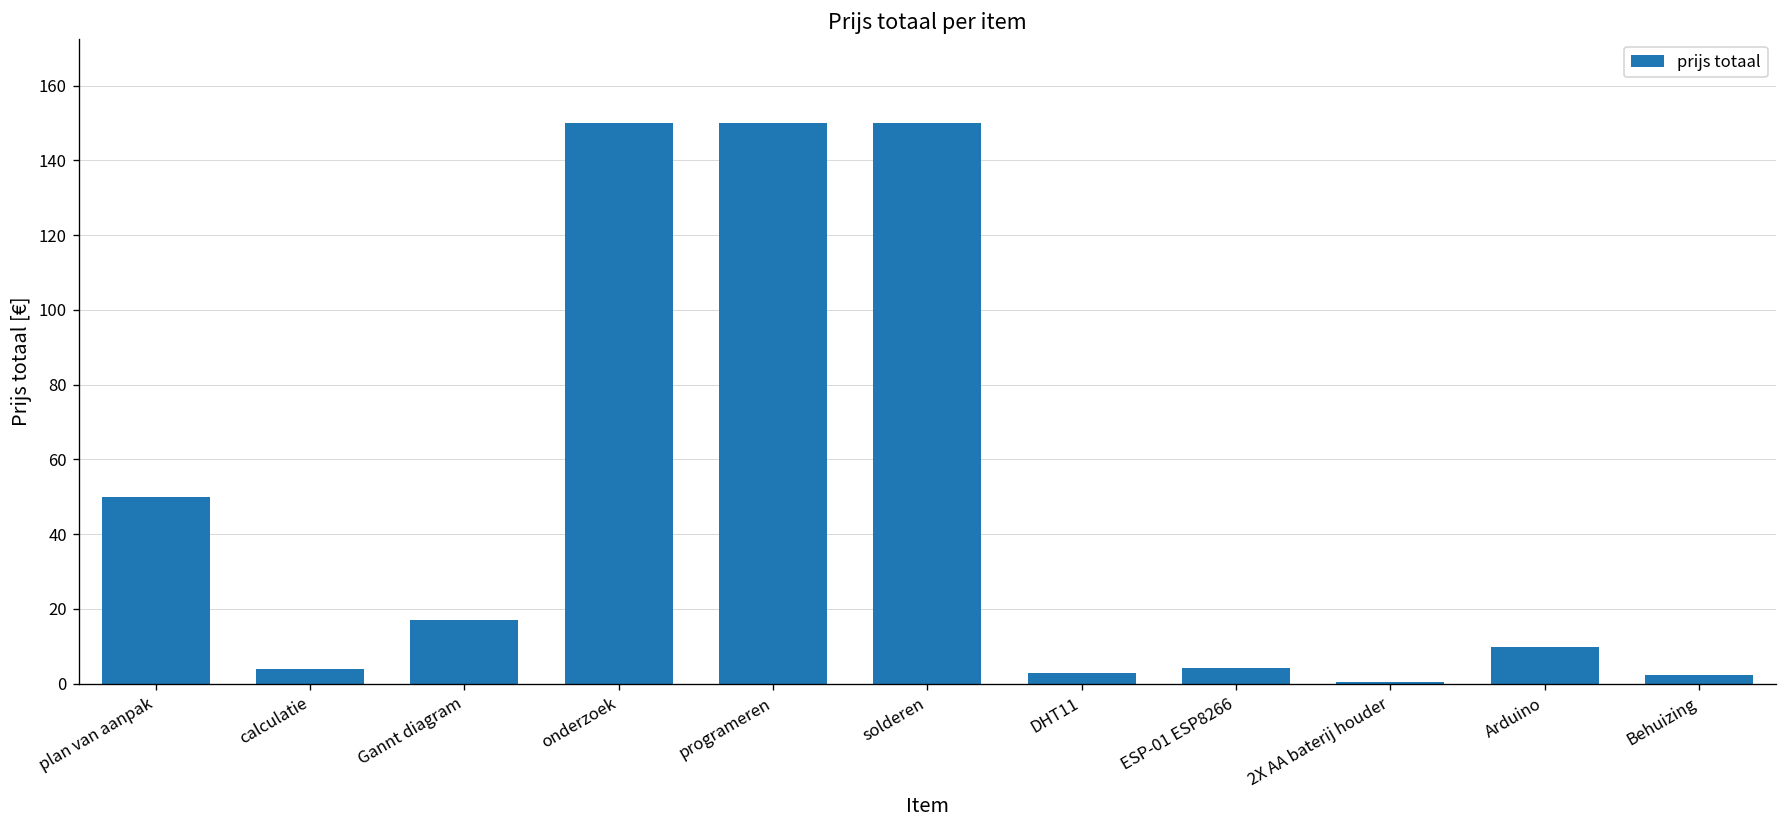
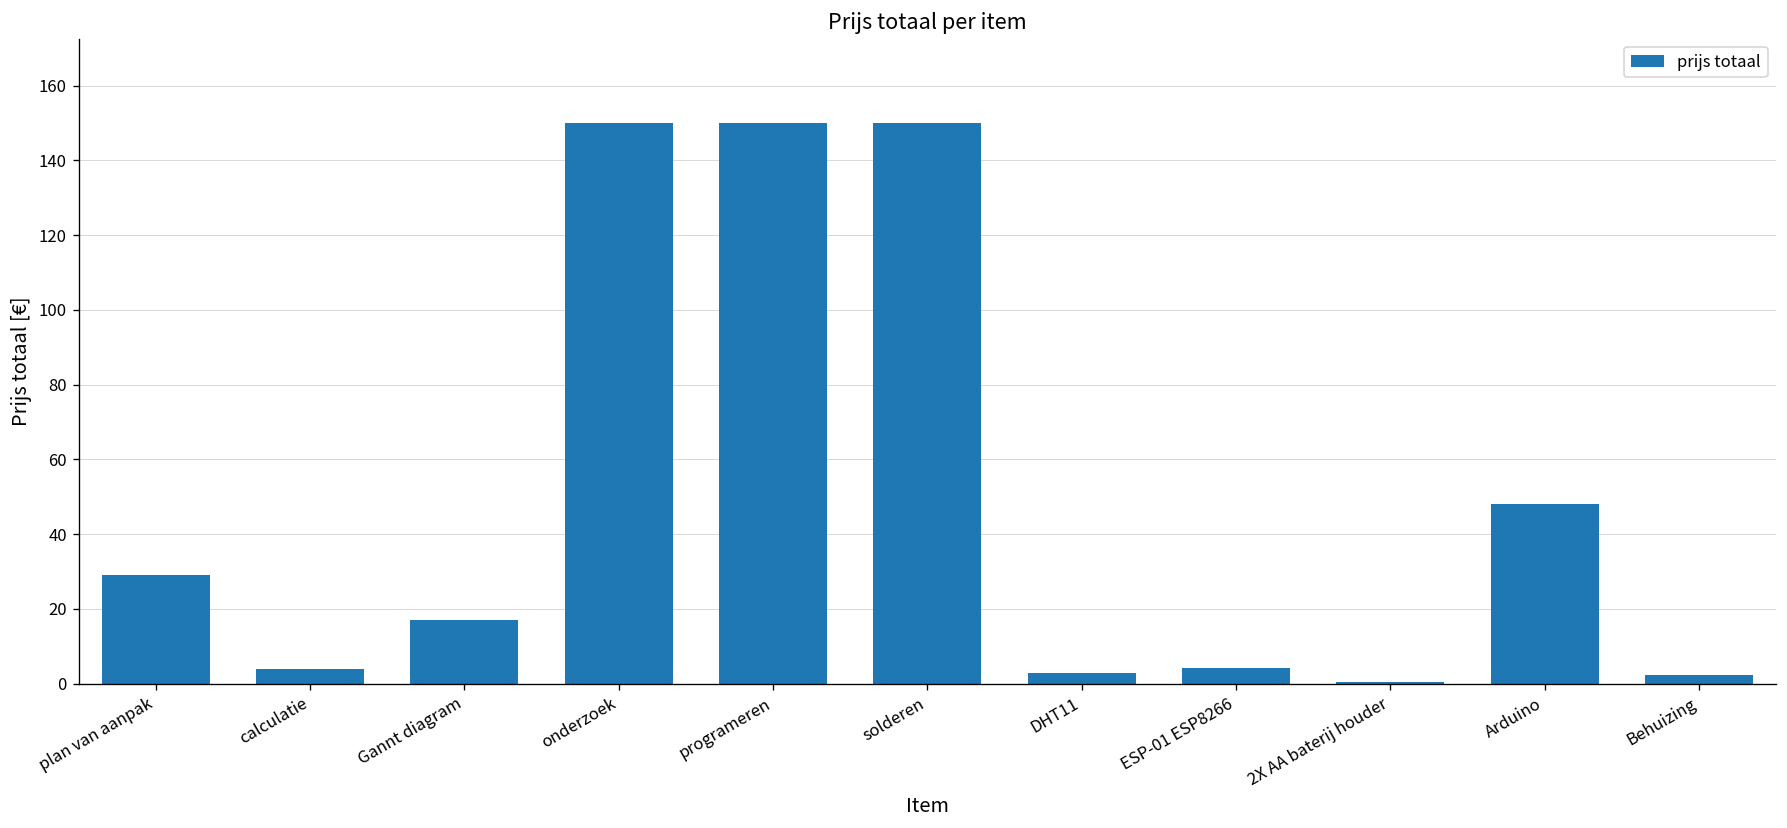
plan van aanpak: 50 -> 29
Arduino: 10 -> 48
